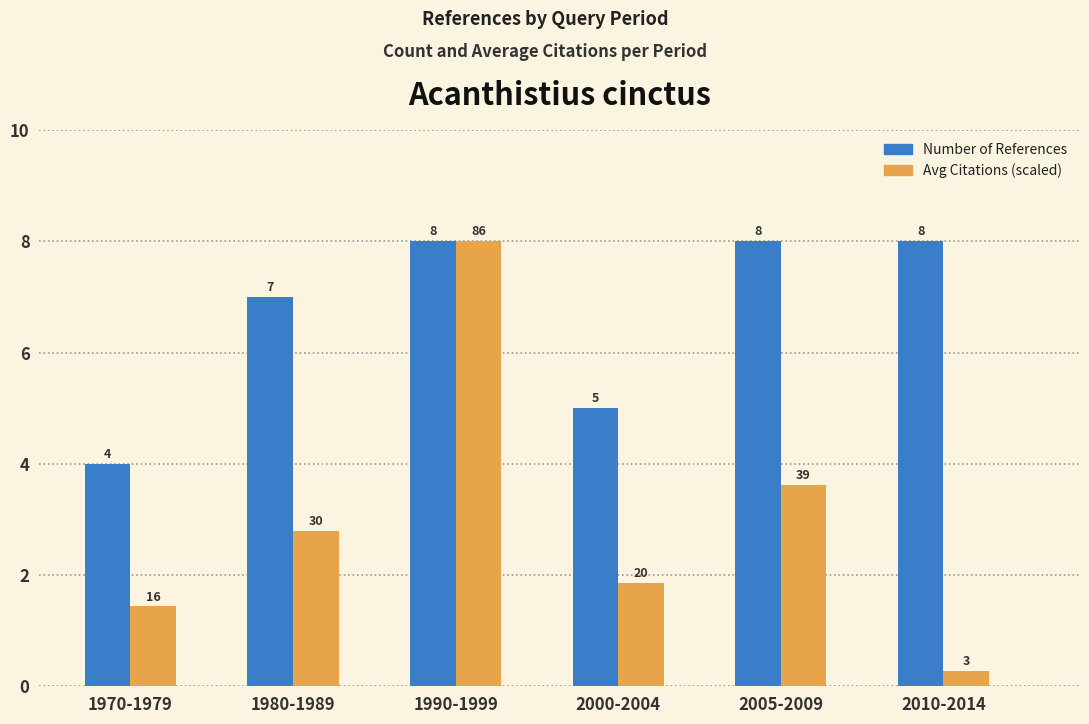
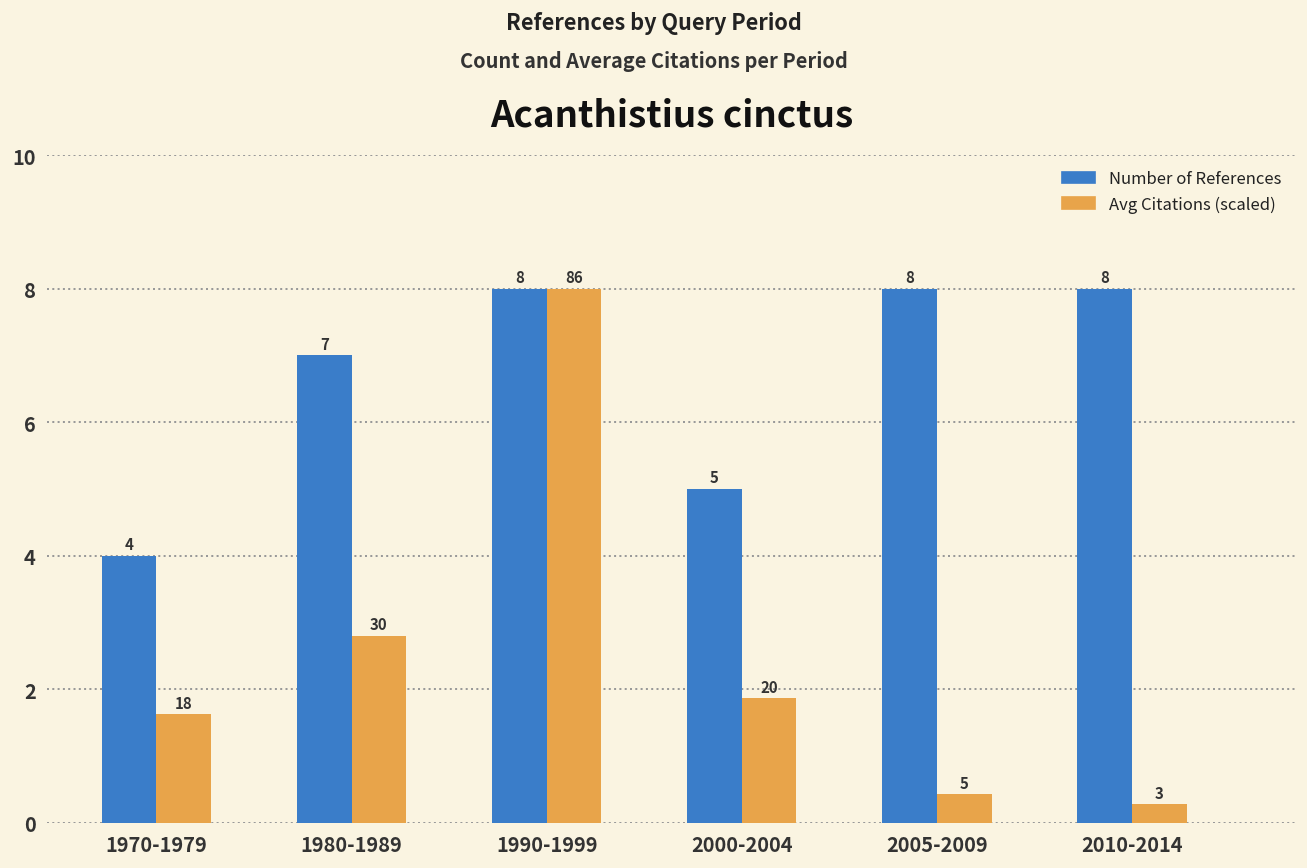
Avg Citations (scaled), 1970-1979: 16 -> 18
Avg Citations (scaled), 2005-2009: 39 -> 5
